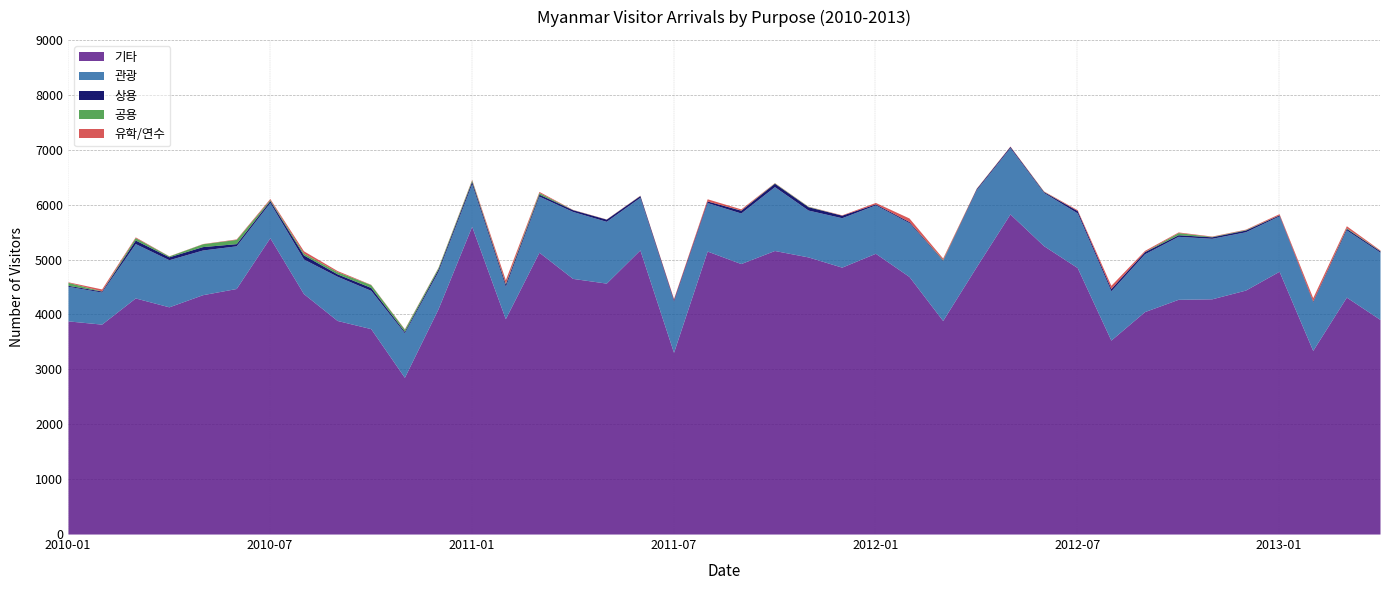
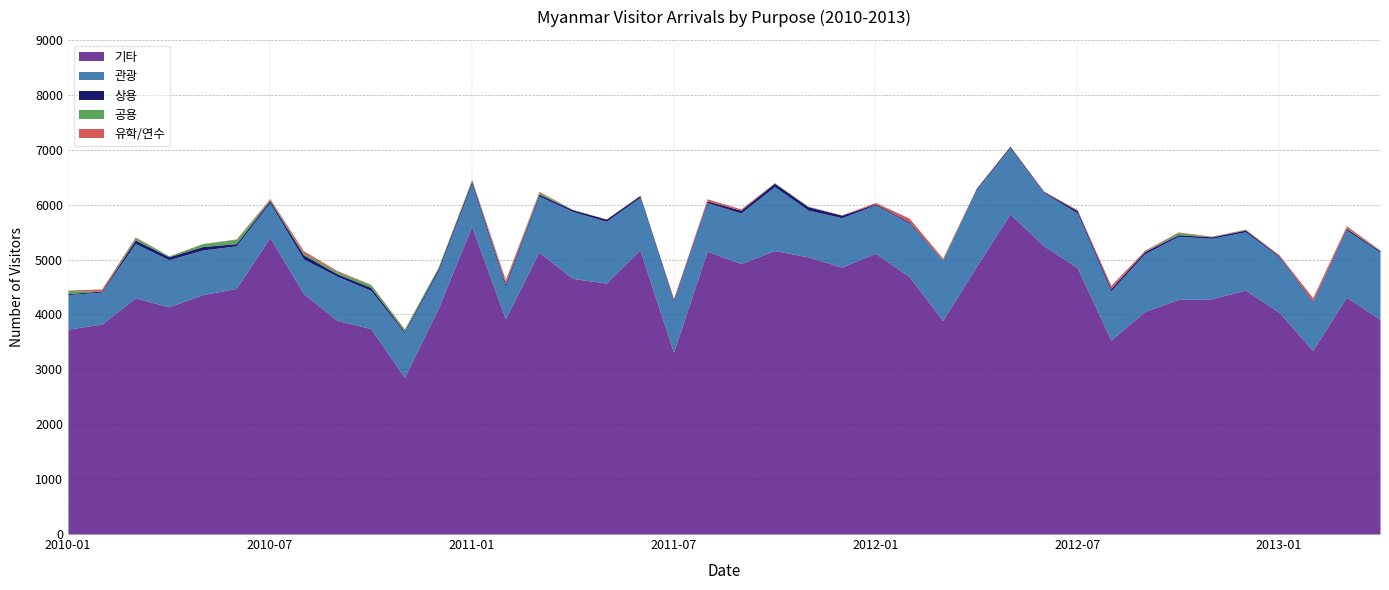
기타, 2010-01: 3900 -> 3700
기타, 2013-01: 4800 -> 4000
